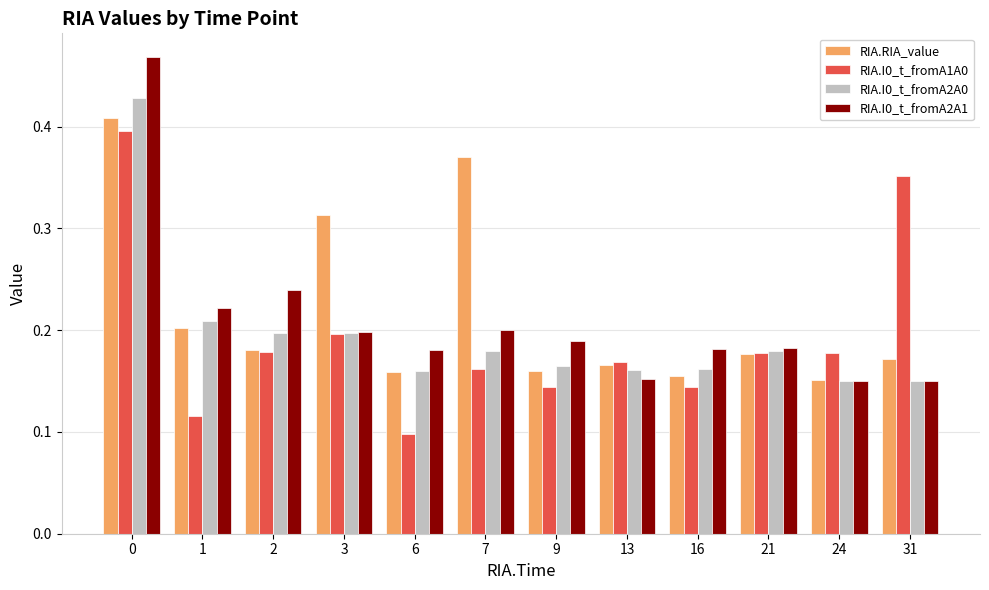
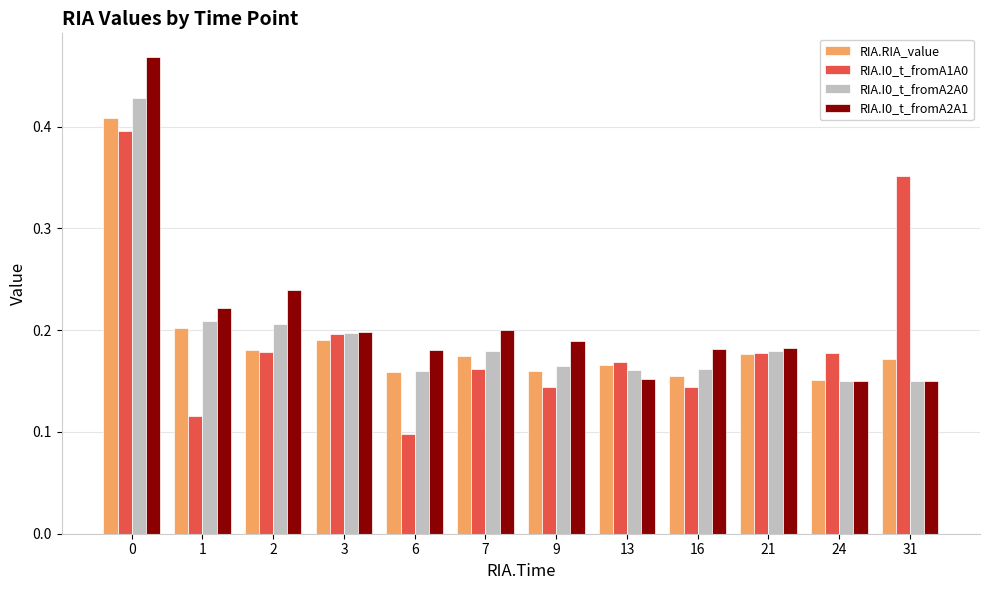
RIA.I0_t_fromA2A0, 2: 0.198 -> 0.206
RIA.RIA_value, 3: 0.313 -> 0.190
RIA.RIA_value, 7: 0.370 -> 0.175
